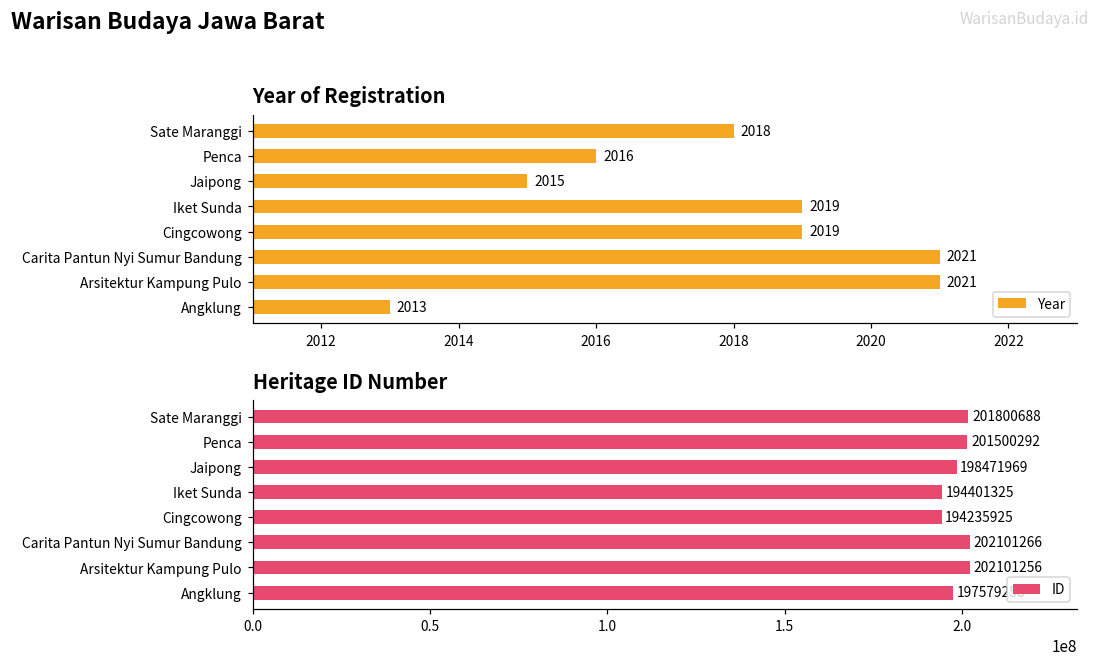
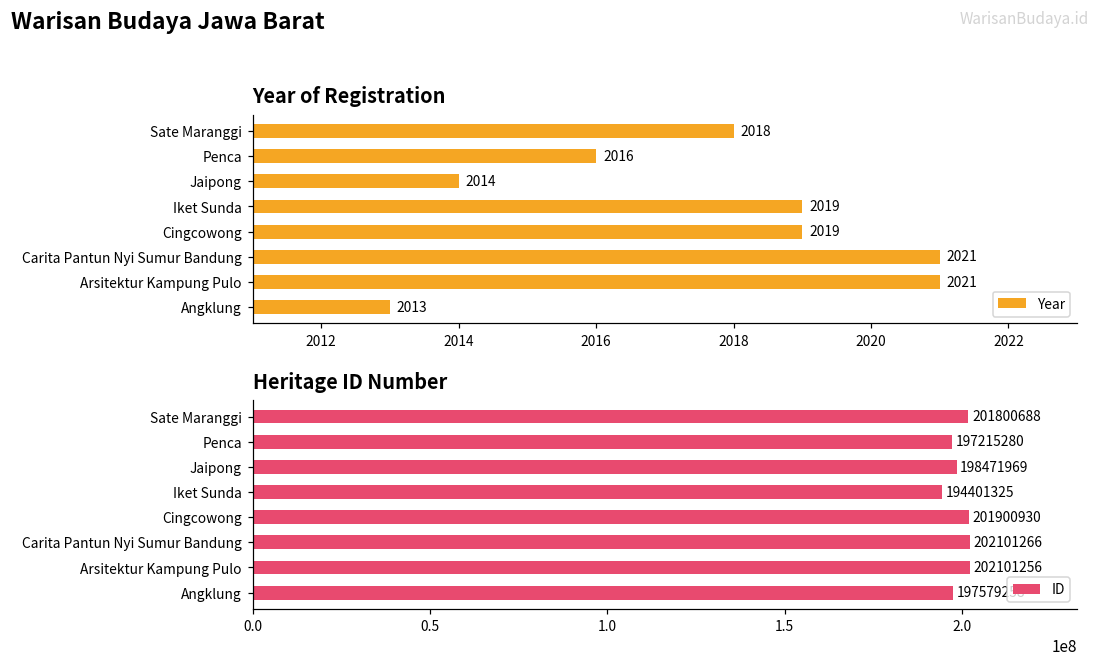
Year of Registration, Jaipong: 2015 -> 2014
Heritage ID Number, Penca: 201500292 -> 197215280
Heritage ID Number, Cingcowong: 194235925 -> 201900930
